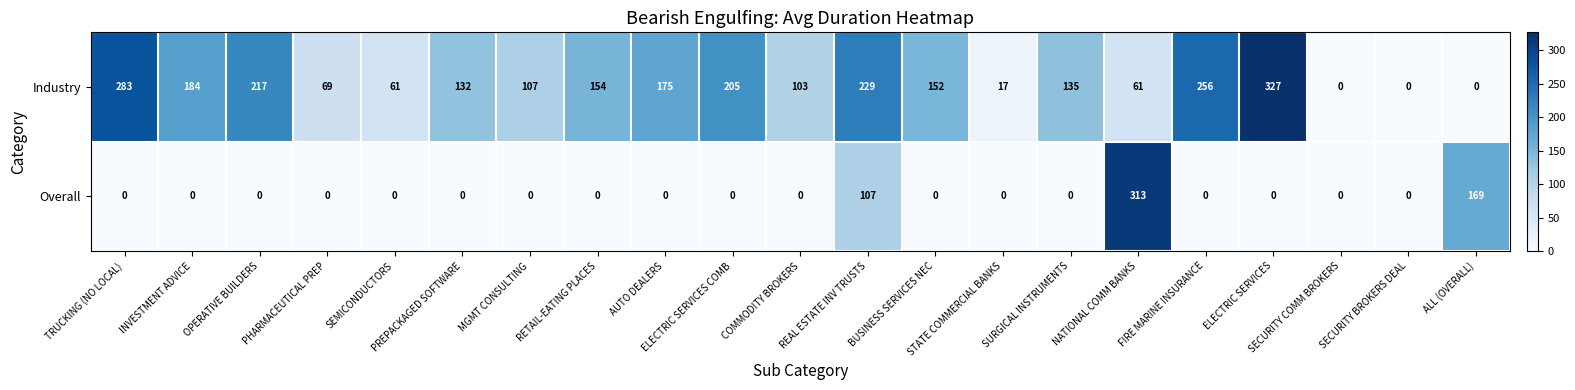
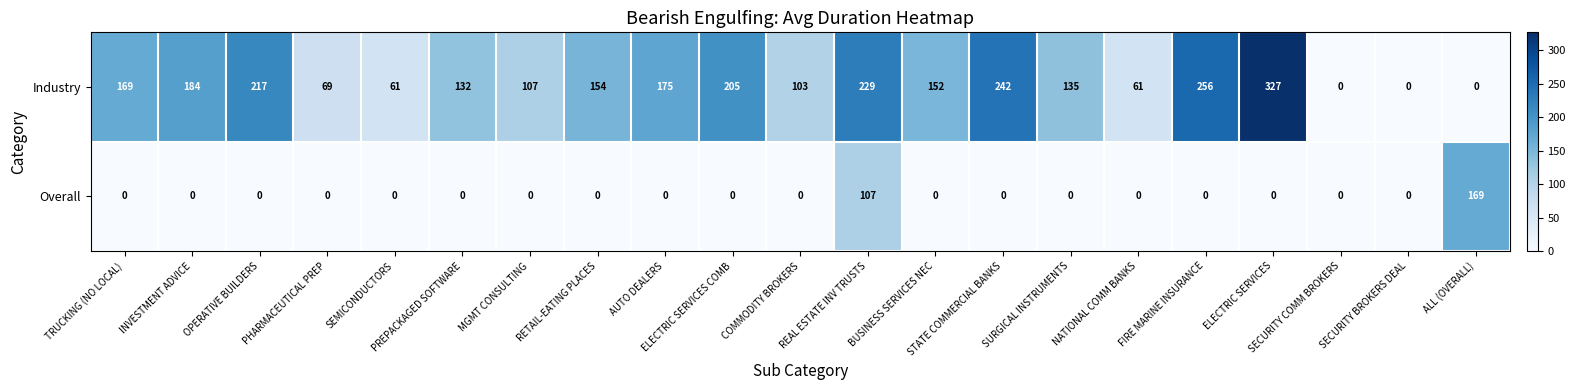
Industry, TRUCKING (NO LOCAL): 283 -> 169
Industry, STATE COMMERCIAL BANKS: 17 -> 242
Overall, NATIONAL COMM BANKS: 313 -> 0
